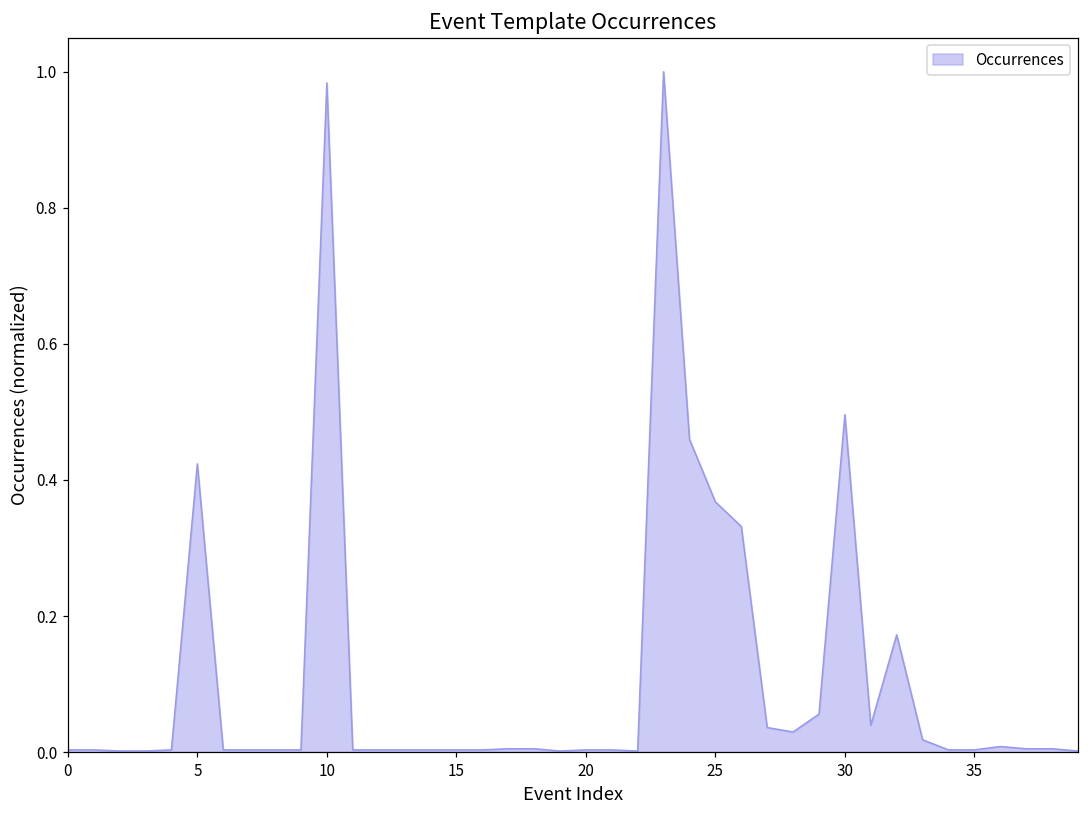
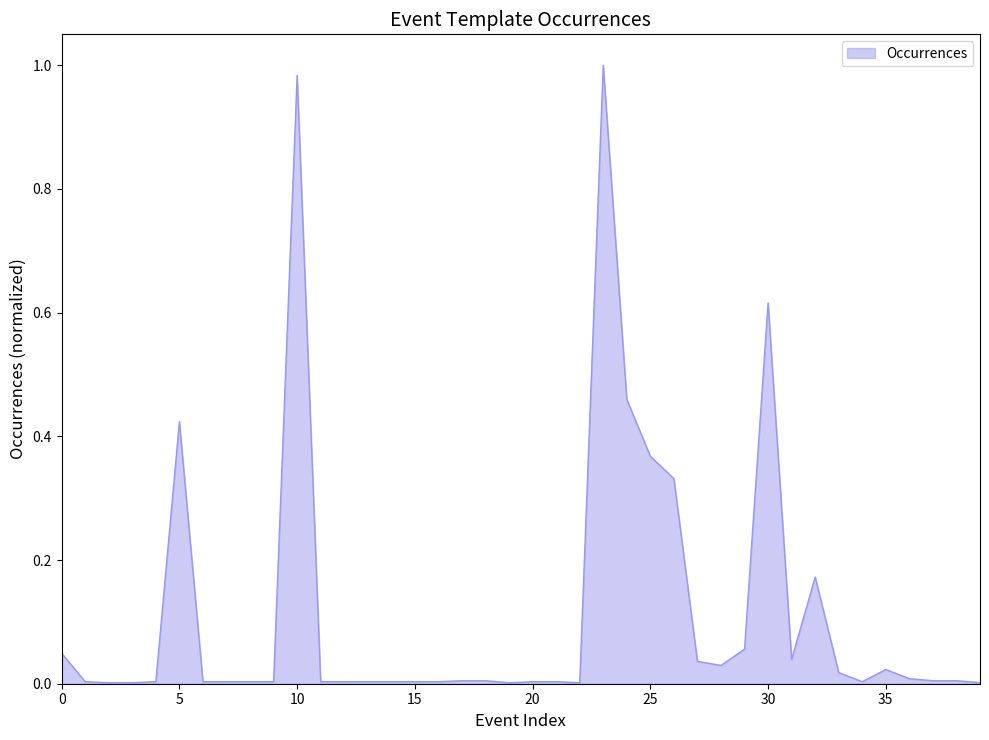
0: 0.00 -> 0.05
30: 0.50 -> 0.62
35: 0.00 -> 0.02
